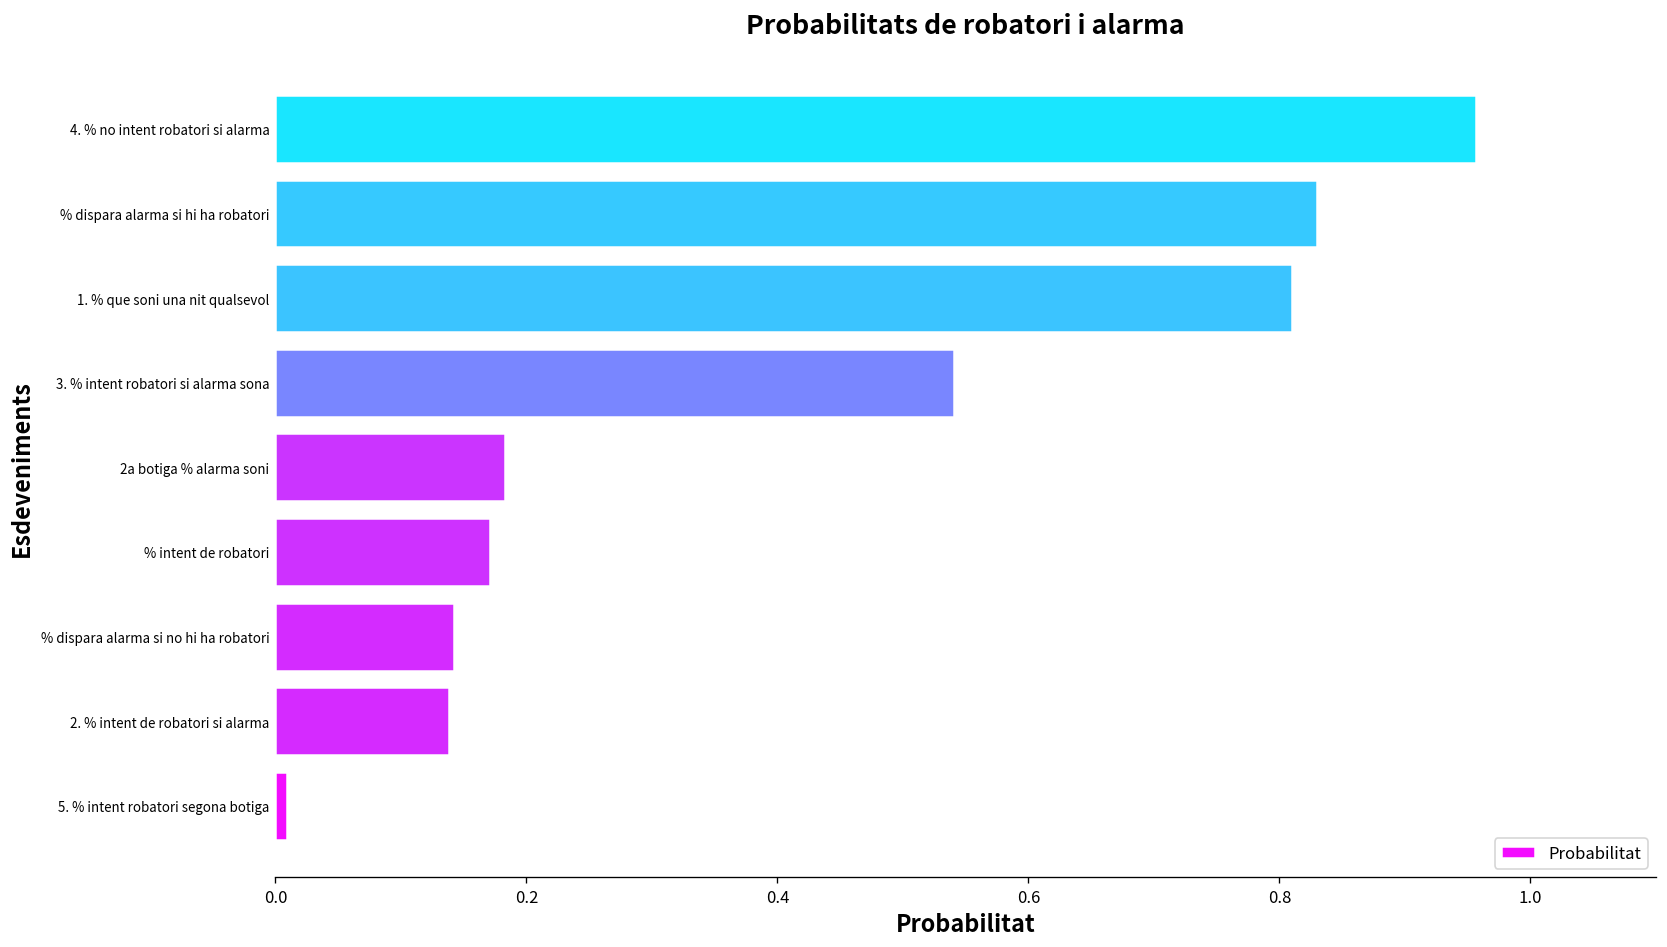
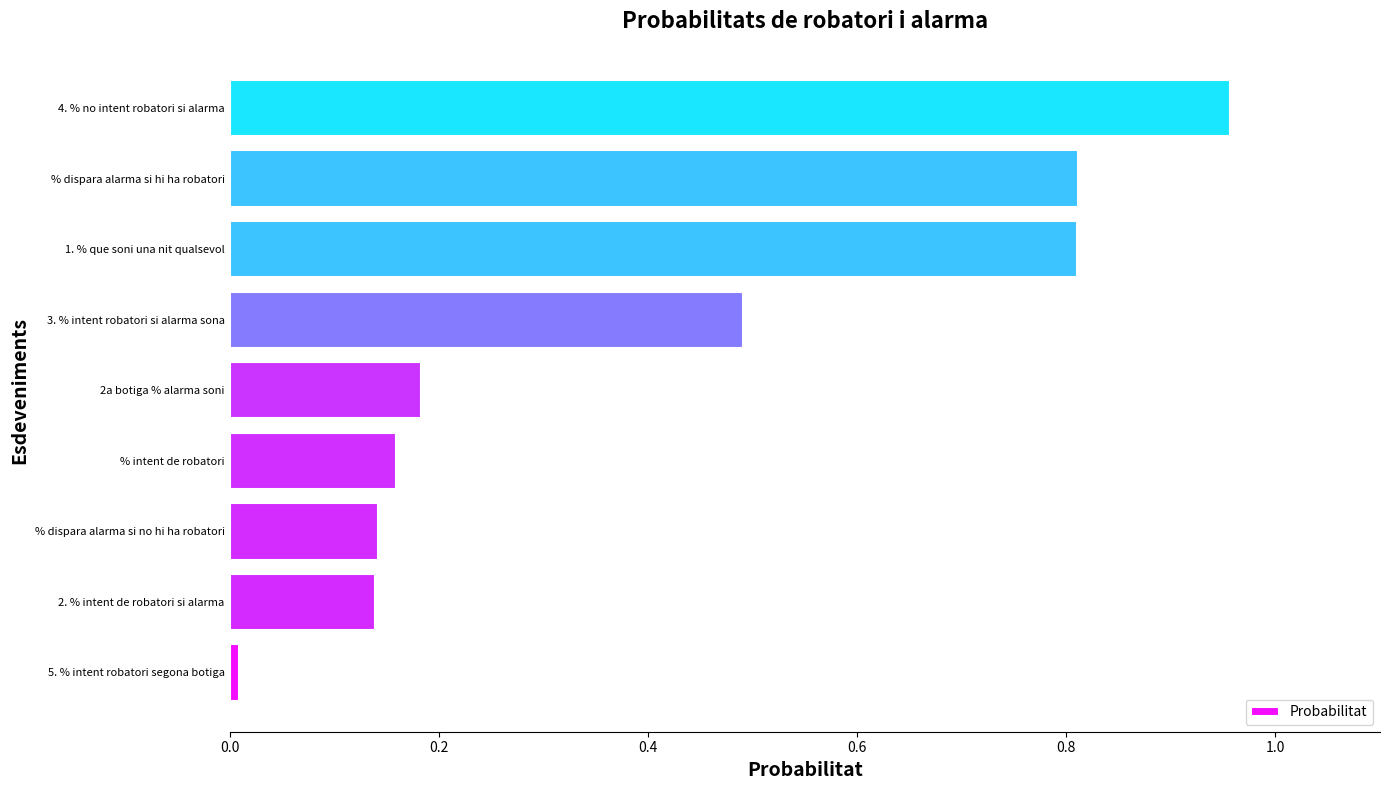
% dispara alarma si hi ha robatori: 0.830 -> 0.811
3. % intent robatori si alarma sona: 0.541 -> 0.491
% intent de robatori: 0.171 -> 0.159
